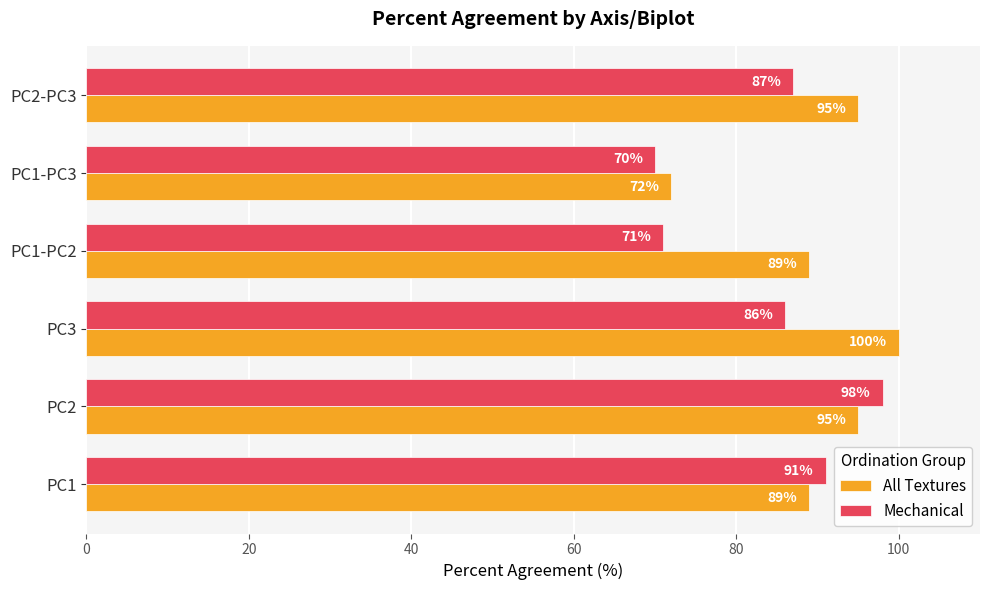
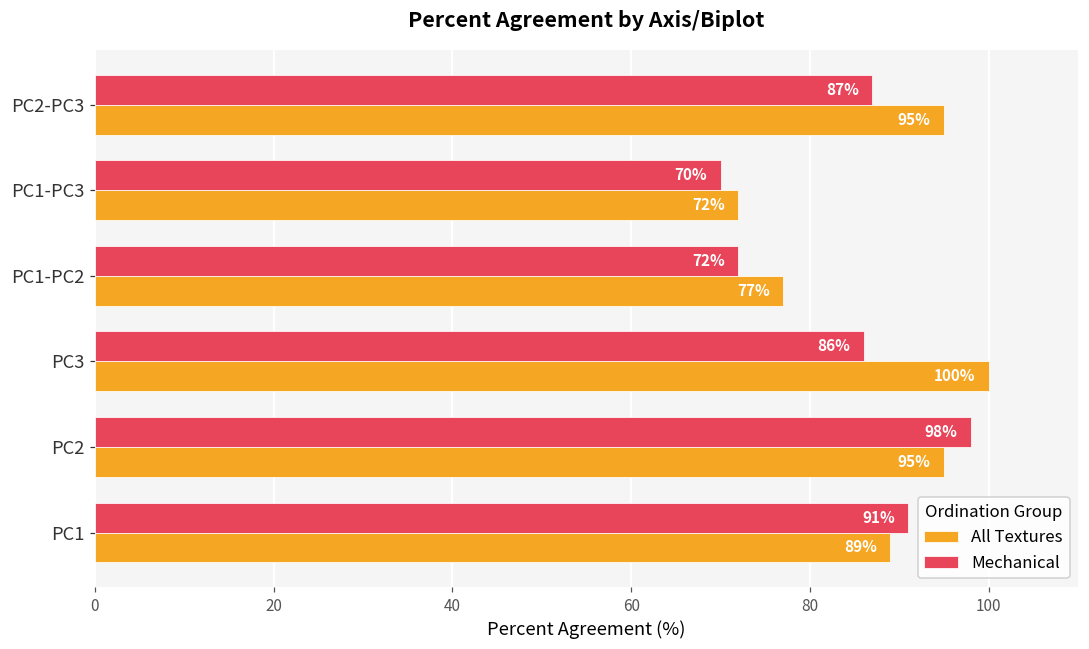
Mechanical, PC1-PC2: 71% -> 72%
All Textures, PC1-PC2: 89% -> 77%
